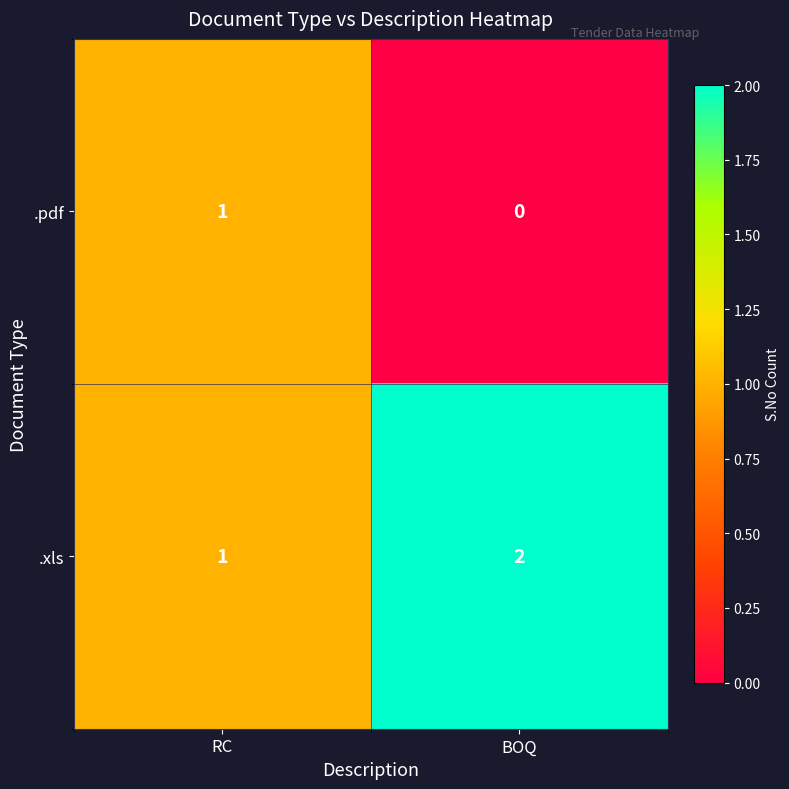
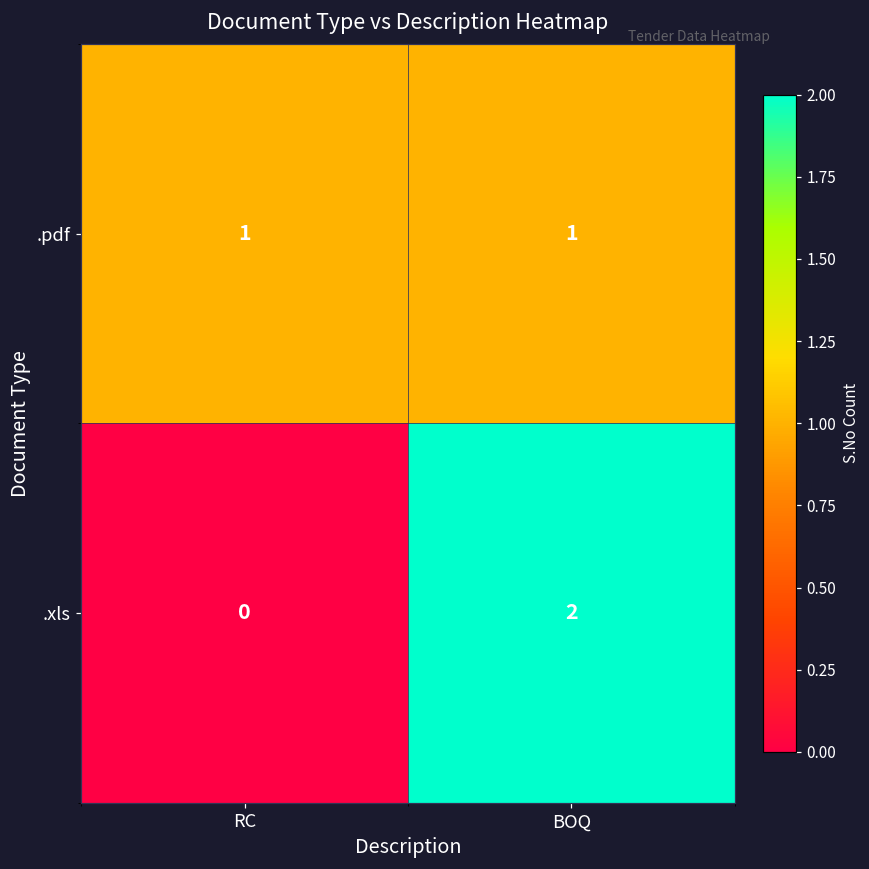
.pdf, BOQ: 0 -> 1
.xls, RC: 1 -> 0
